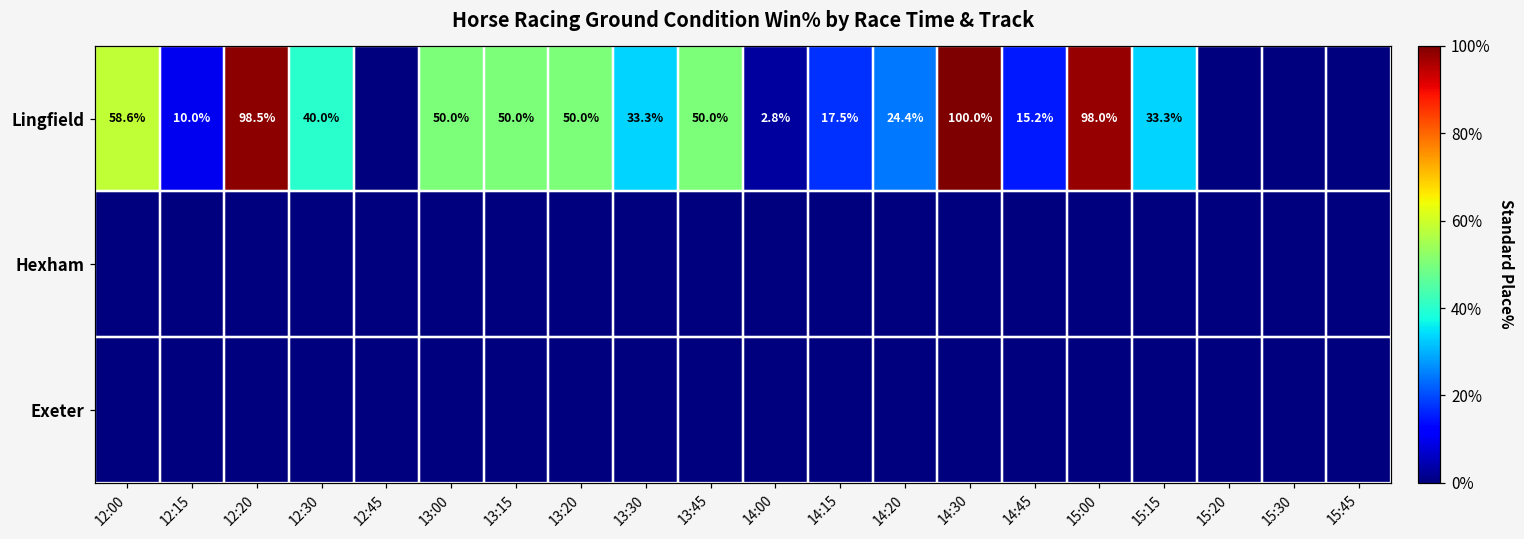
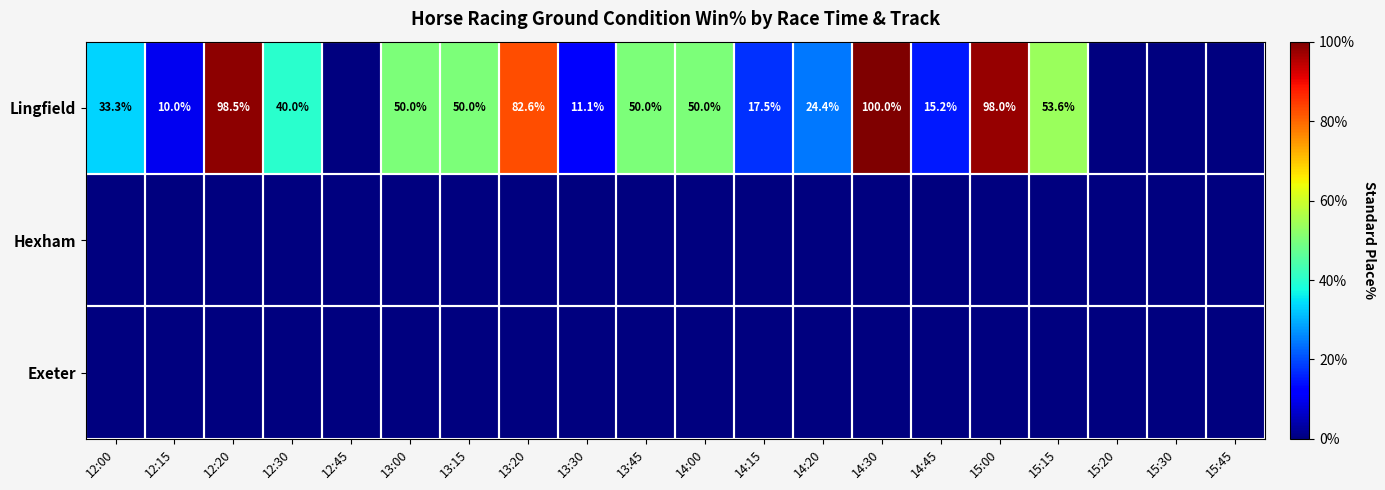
Lingfield, 12:00: 58.6% -> 33.3%
Lingfield, 13:20: 50.0% -> 82.6%
Lingfield, 13:30: 33.3% -> 11.1%
Lingfield, 14:00: 2.8% -> 50.0%
Lingfield, 15:15: 33.3% -> 53.6%
